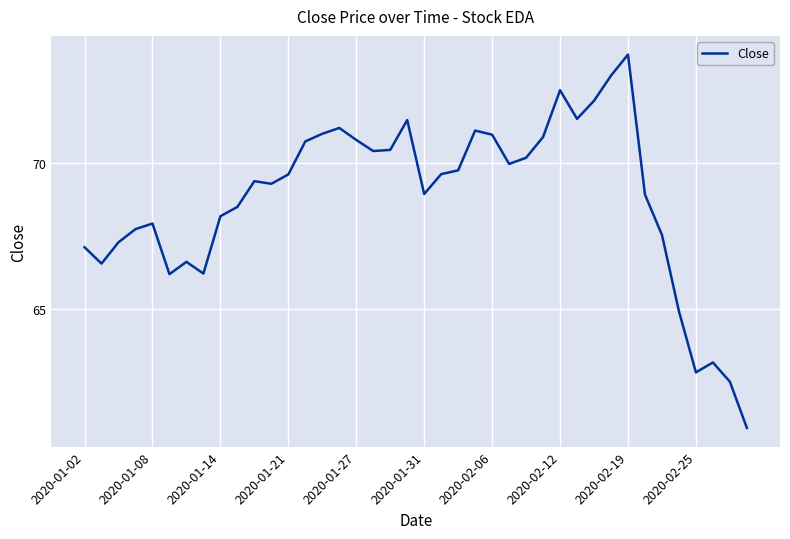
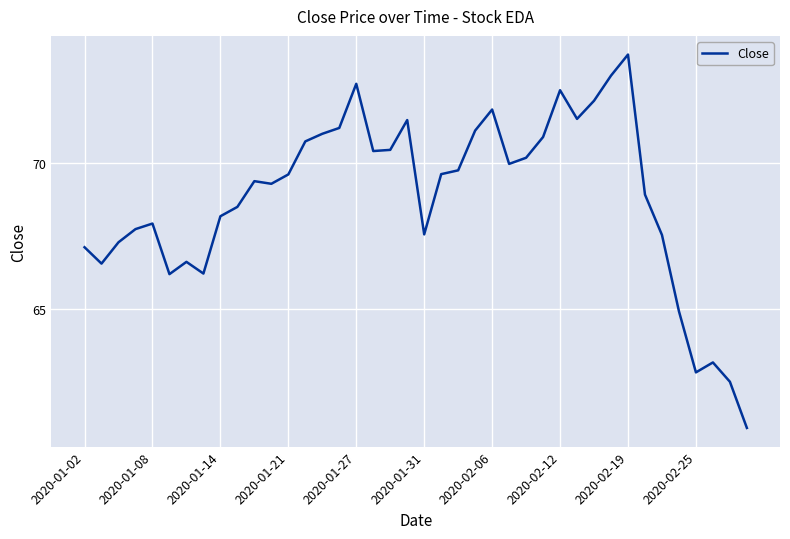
2020-01-27: 70.8 -> 72.7
2020-01-31: 68.9 -> 67.6
2020-02-06: 71.0 -> 71.8
